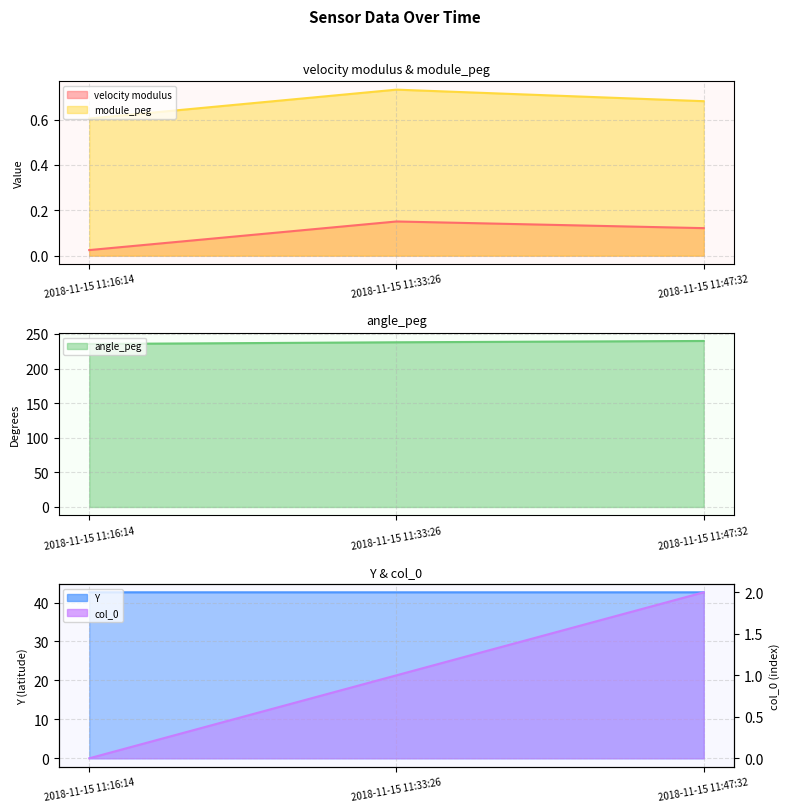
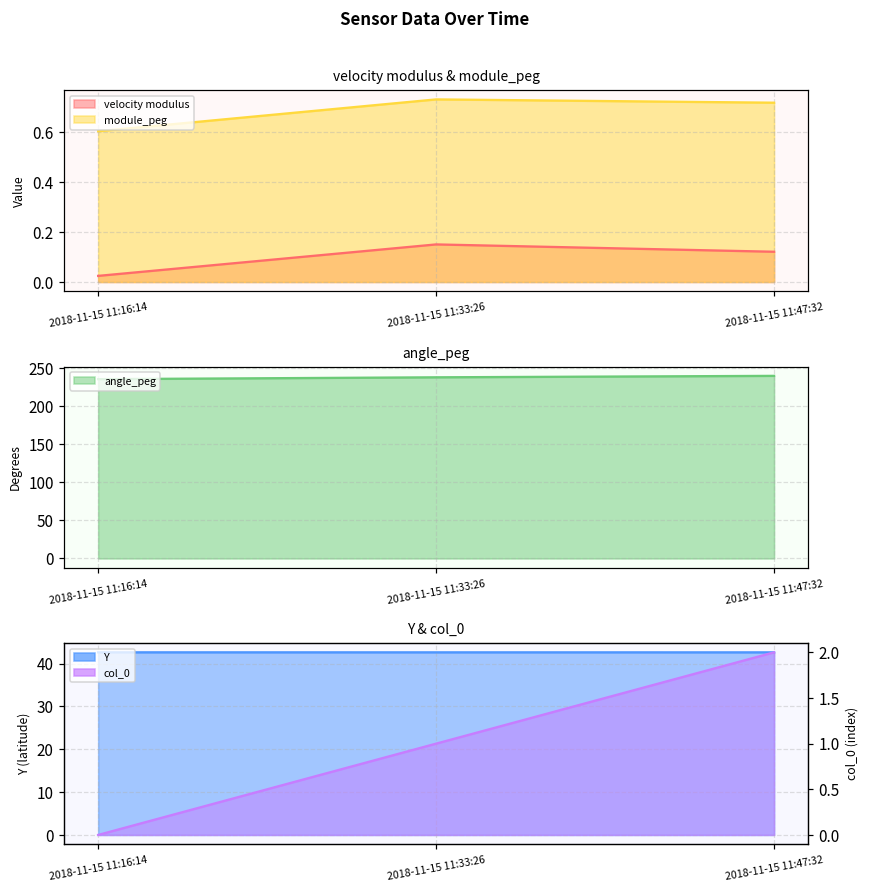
velocity modulus & module_peg, module_peg, 2018-11-15 11:47:32: 0.68 -> 0.72
